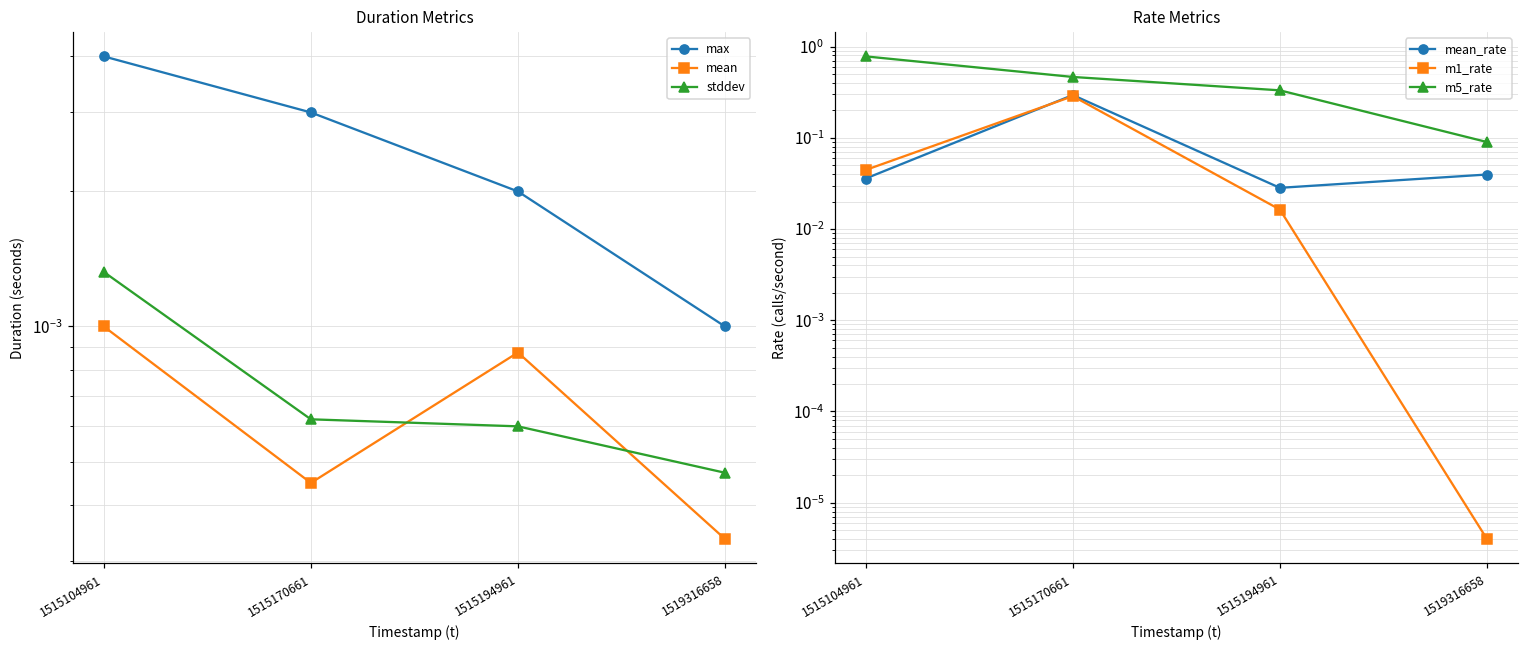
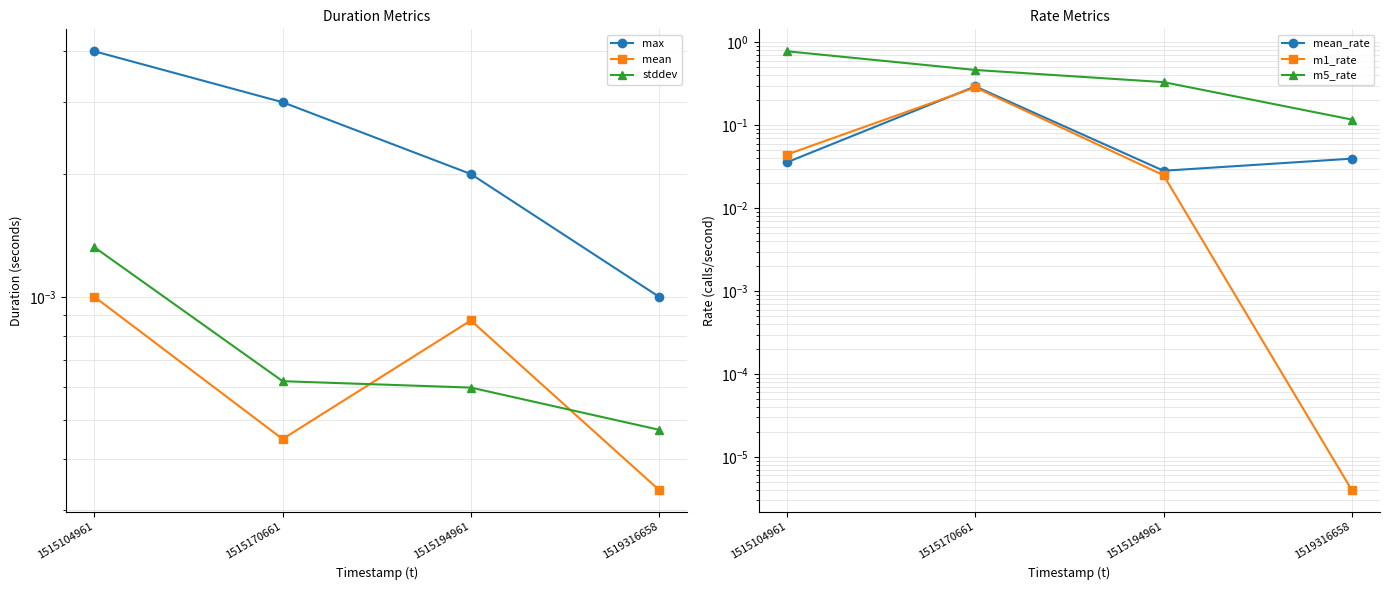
Rate Metrics, m1_rate, 1515194961: 0.016 -> 0.025
Rate Metrics, m5_rate, 1519316658: 0.09 -> 0.12
